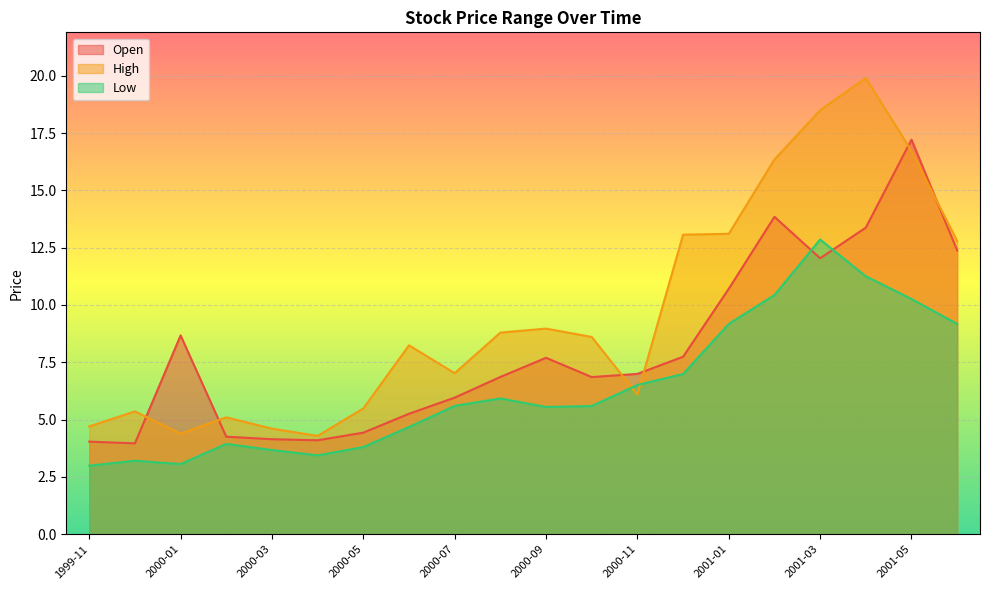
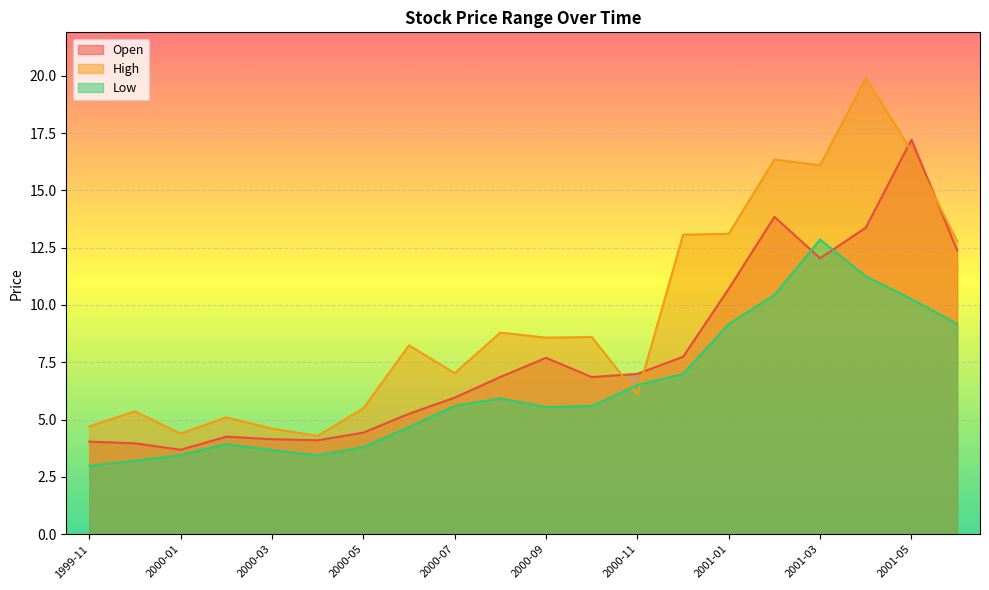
Open, 2000-01: 8.7 -> 3.7
Low, 2000-01: 3.1 -> 3.5
High, 2000-09: 9.0 -> 8.6
High, 2001-03: 18.5 -> 16.1
